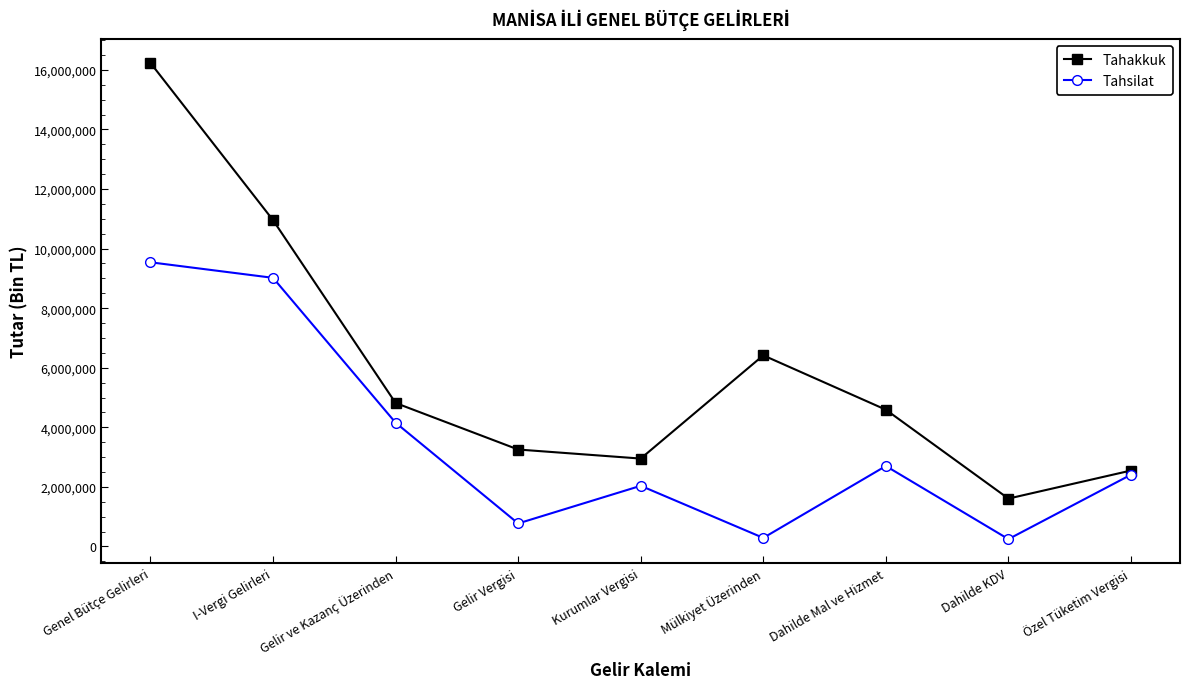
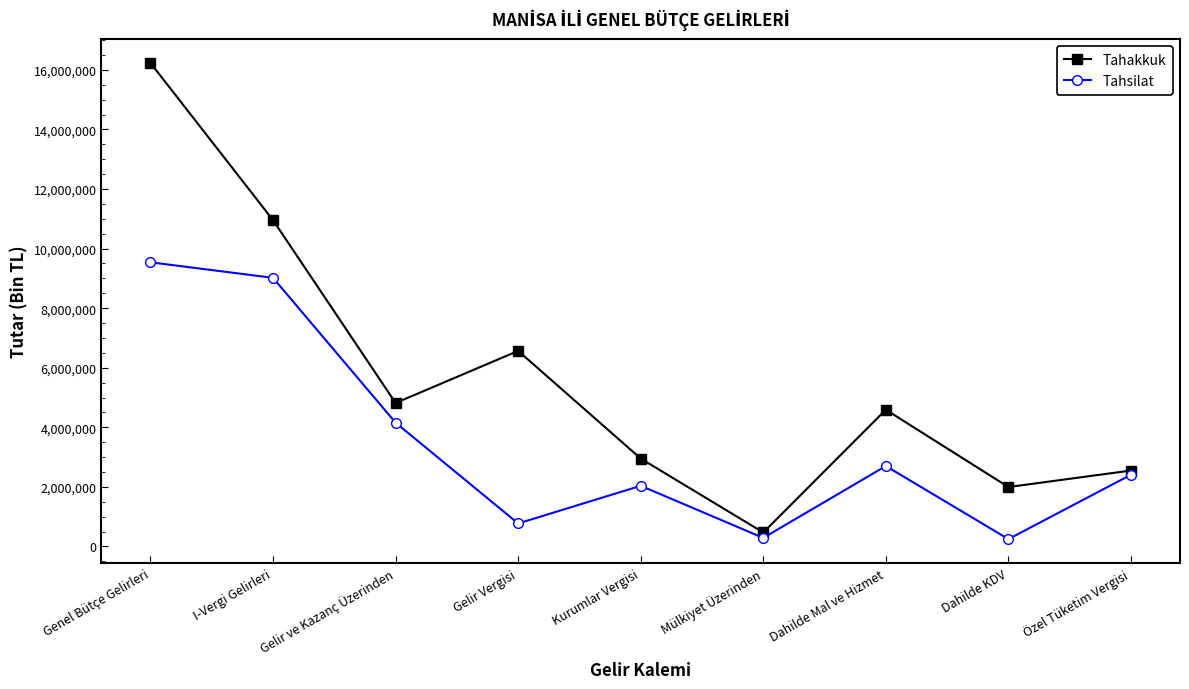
Tahakkuk, Gelir Vergisi: 3,300,000 -> 6,600,000
Tahakkuk, Mülkiyet Üzerinden: 6,400,000 -> 500,000
Tahakkuk, Dahilde KDV: 1,600,000 -> 2,000,000
